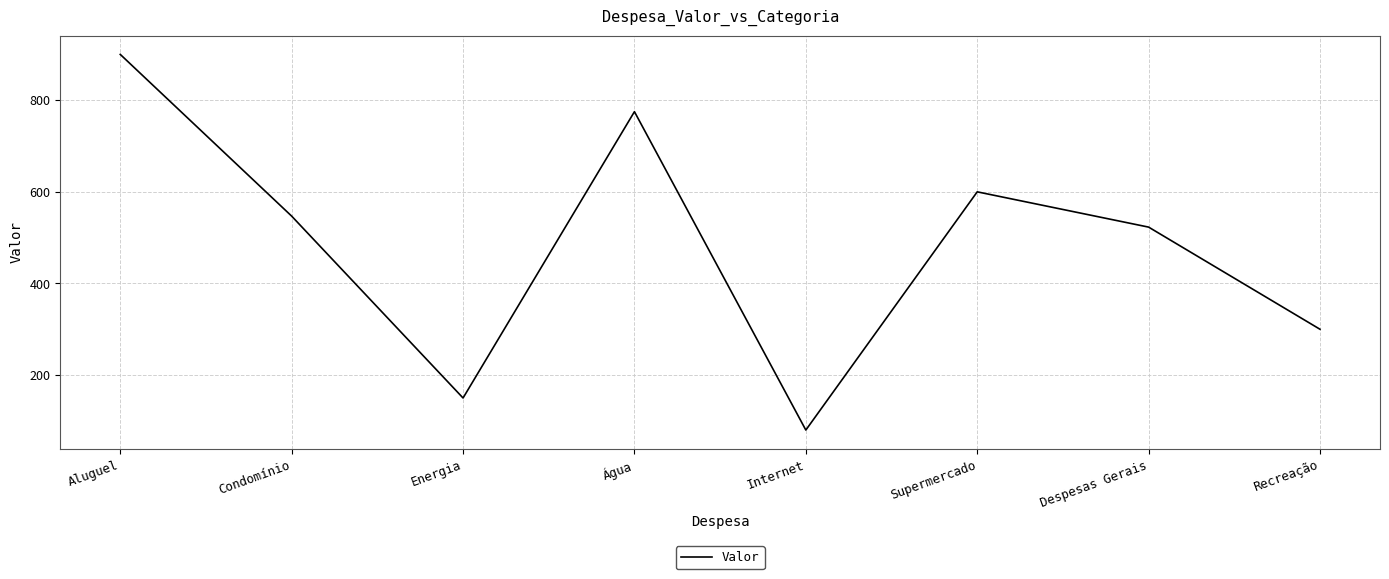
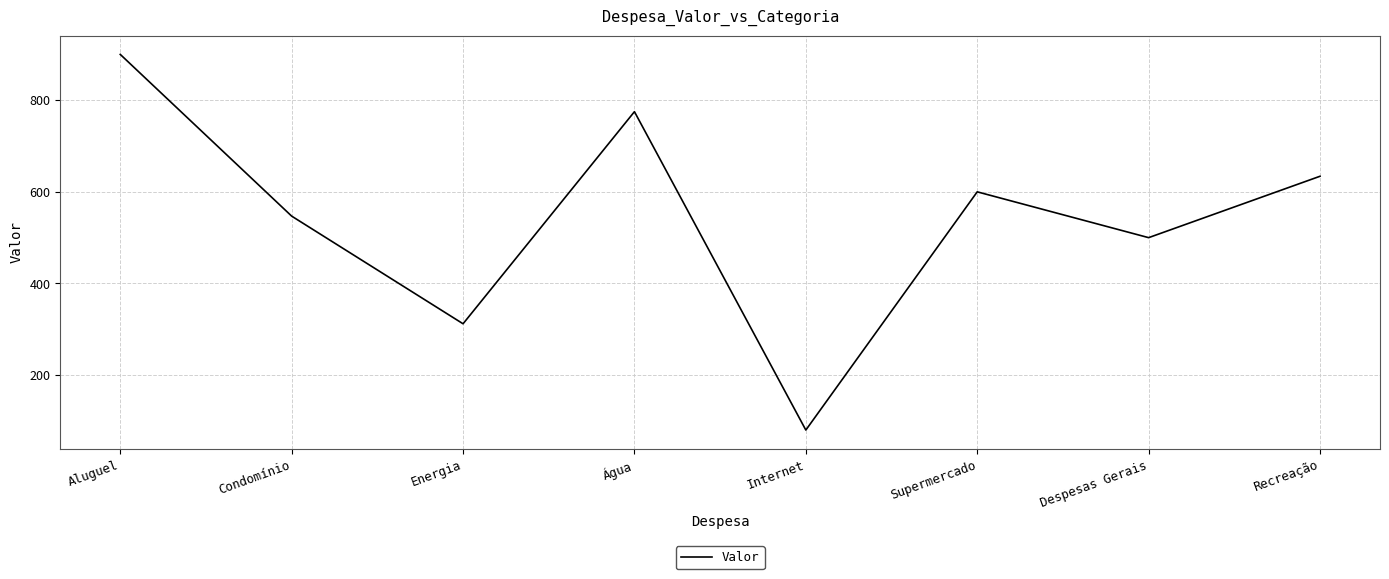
Energia: 150 -> 310
Despesas Gerais: 520 -> 500
Recreação: 300 -> 630
